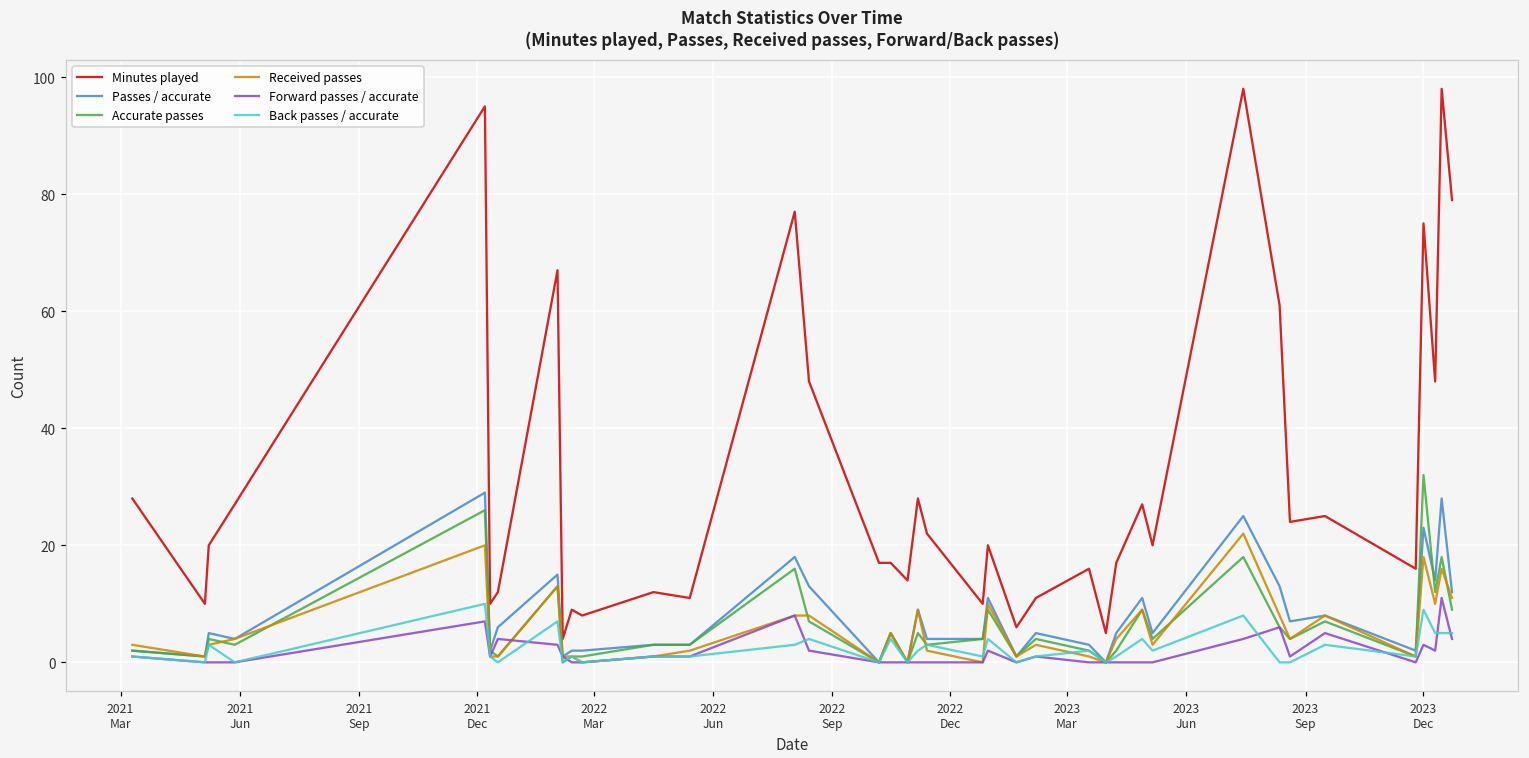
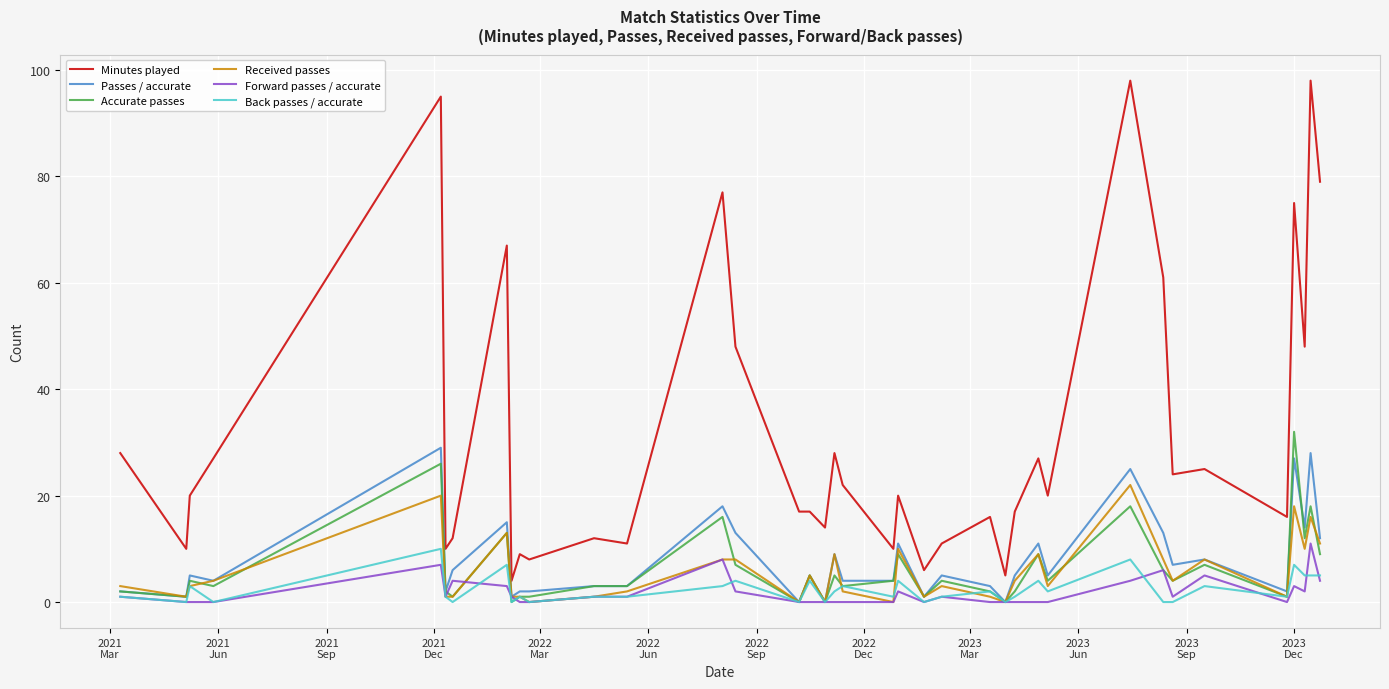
Passes / accurate, 2023 Dec: 23 -> 27
Back passes / accurate, 2023 Dec: 9 -> 7
